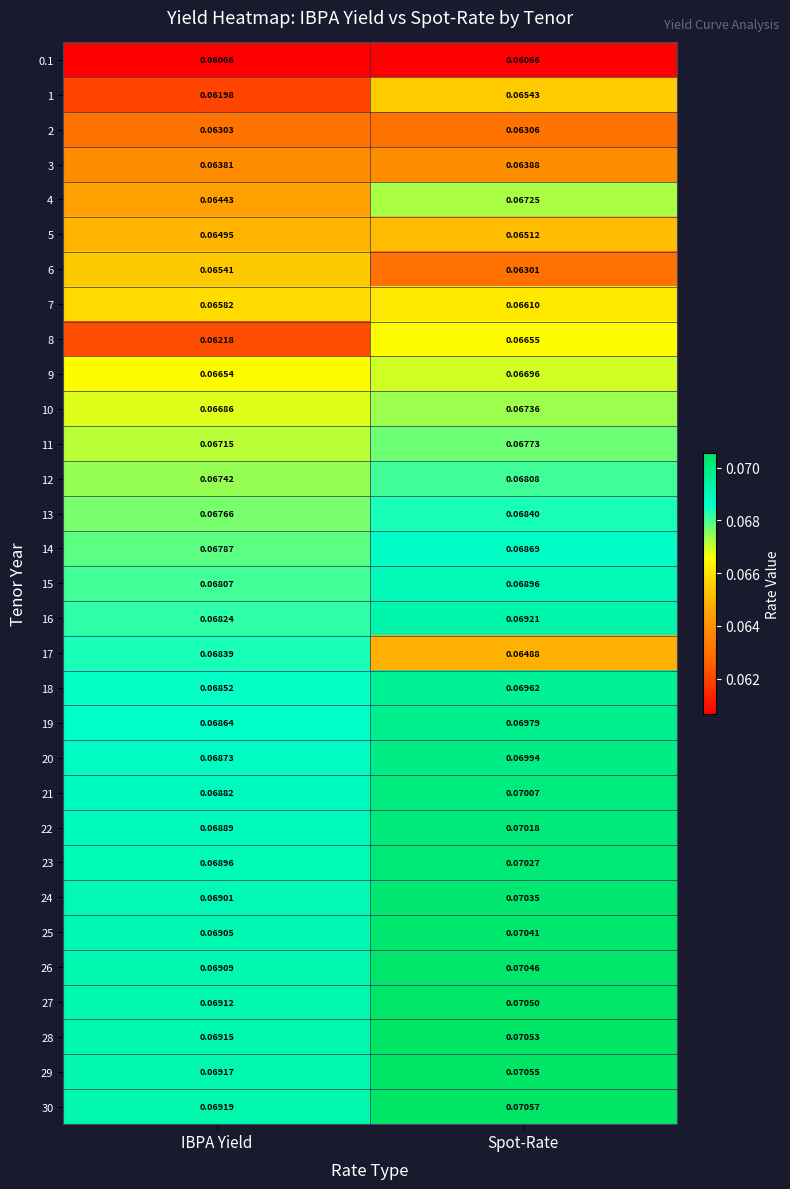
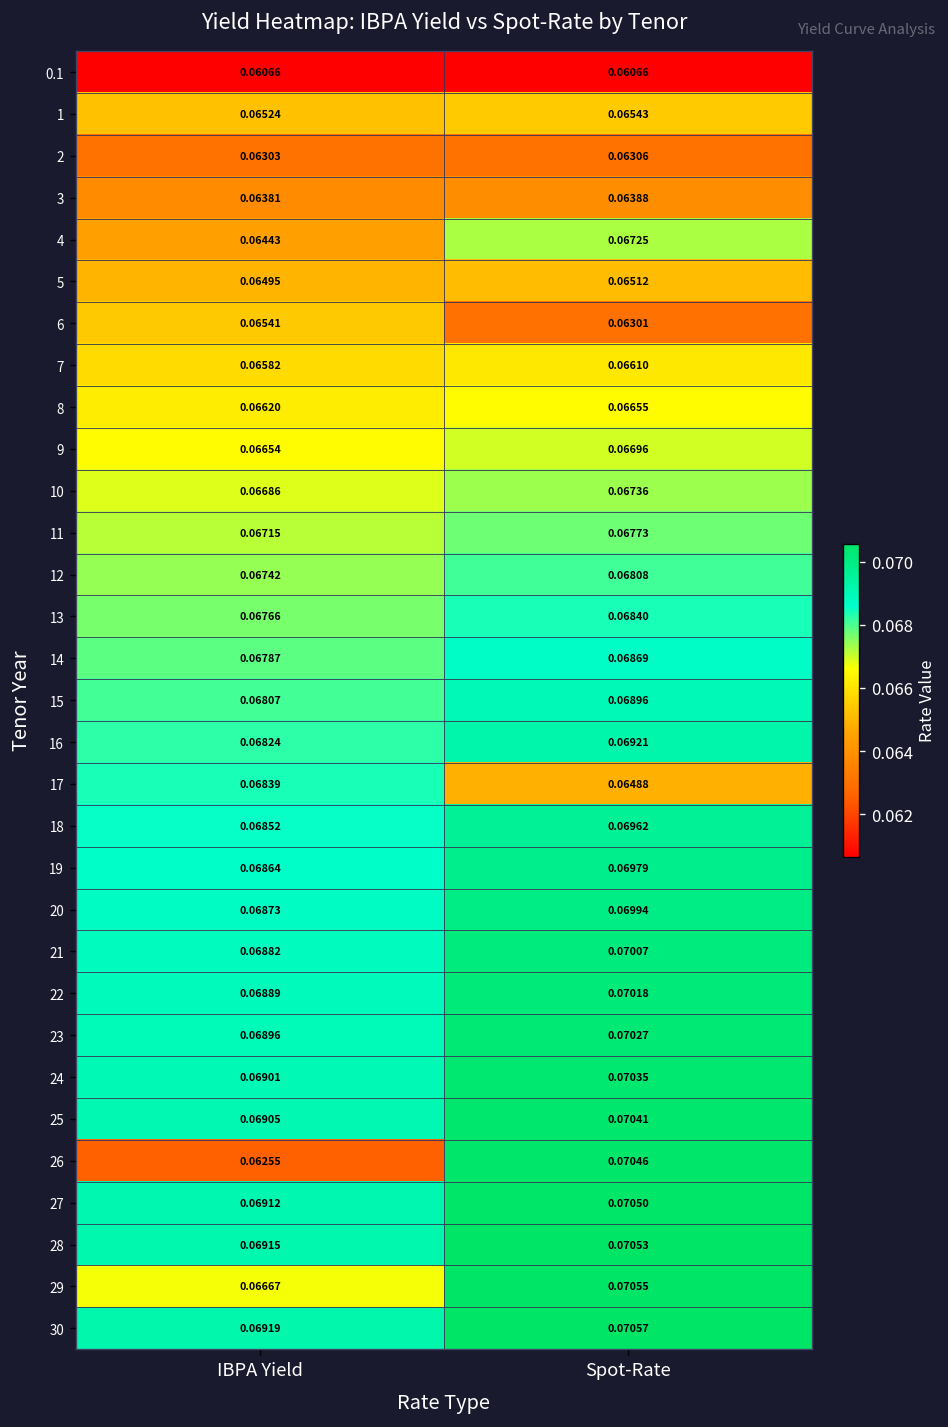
1, IBPA Yield: 0.06198 -> 0.06524
8, IBPA Yield: 0.06218 -> 0.06620
26, IBPA Yield: 0.06909 -> 0.06255
29, IBPA Yield: 0.06917 -> 0.06667
